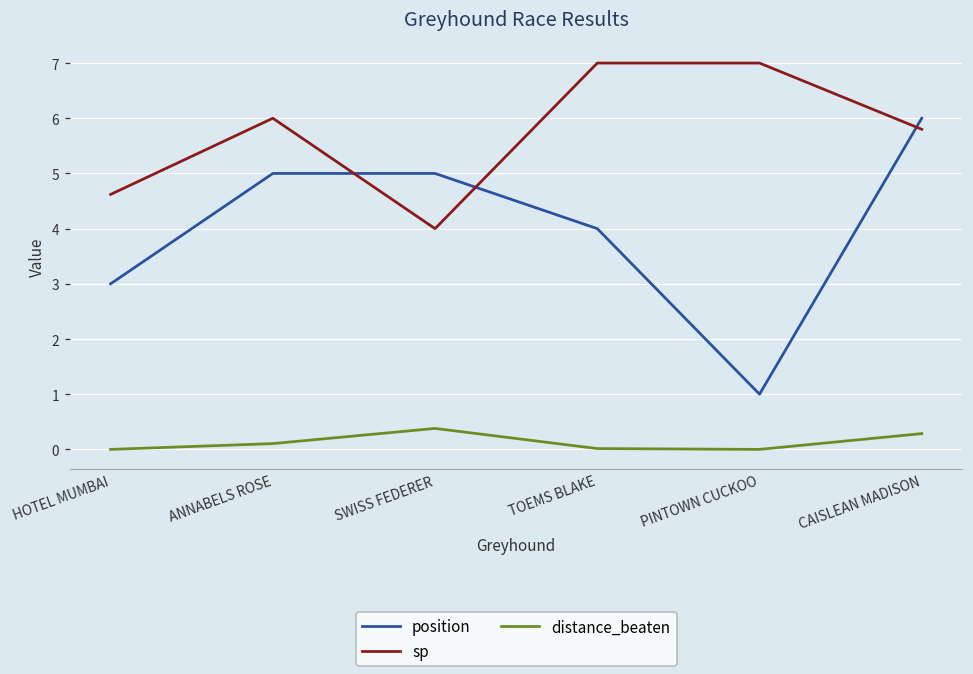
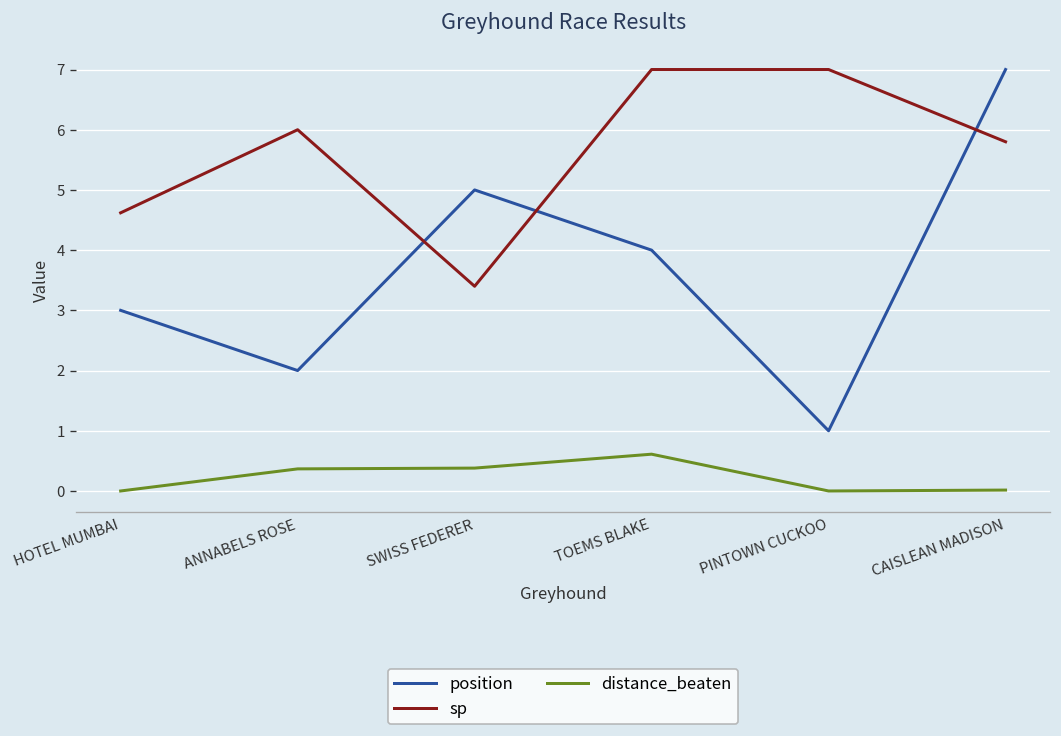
position, ANNABELS ROSE: 5 -> 2
distance_beaten, ANNABELS ROSE: 0.1 -> 0.4
sp, SWISS FEDERER: 4.0 -> 3.4
distance_beaten, TOEMS BLAKE: 0.0 -> 0.6
position, CAISLEAN MADISON: 6 -> 7
distance_beaten, CAISLEAN MADISON: 0.3 -> 0.0
